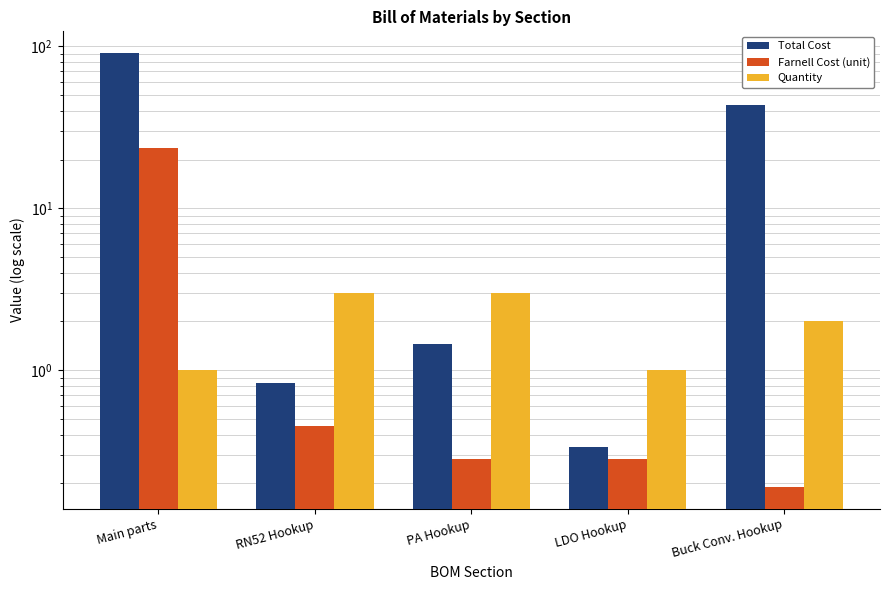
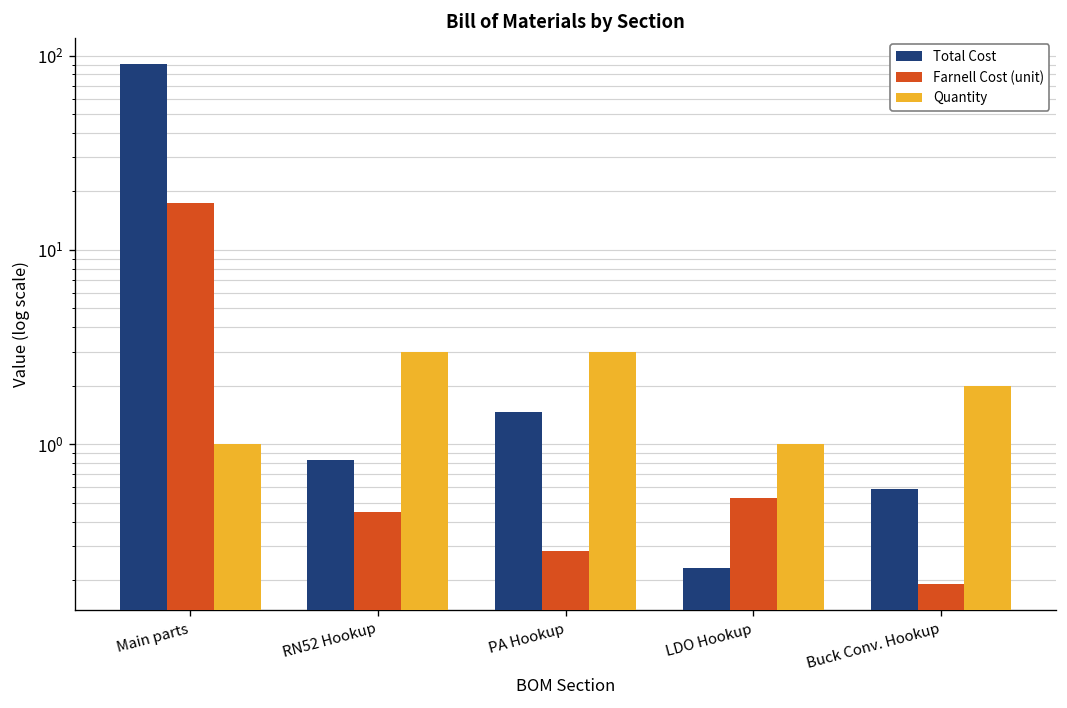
Farnell Cost (unit), Main parts: 24 -> 18
Total Cost, LDO Hookup: 0.33 -> 0.23
Farnell Cost (unit), LDO Hookup: 0.28 -> 0.53
Total Cost, Buck Conv. Hookup: 43 -> 0.59
